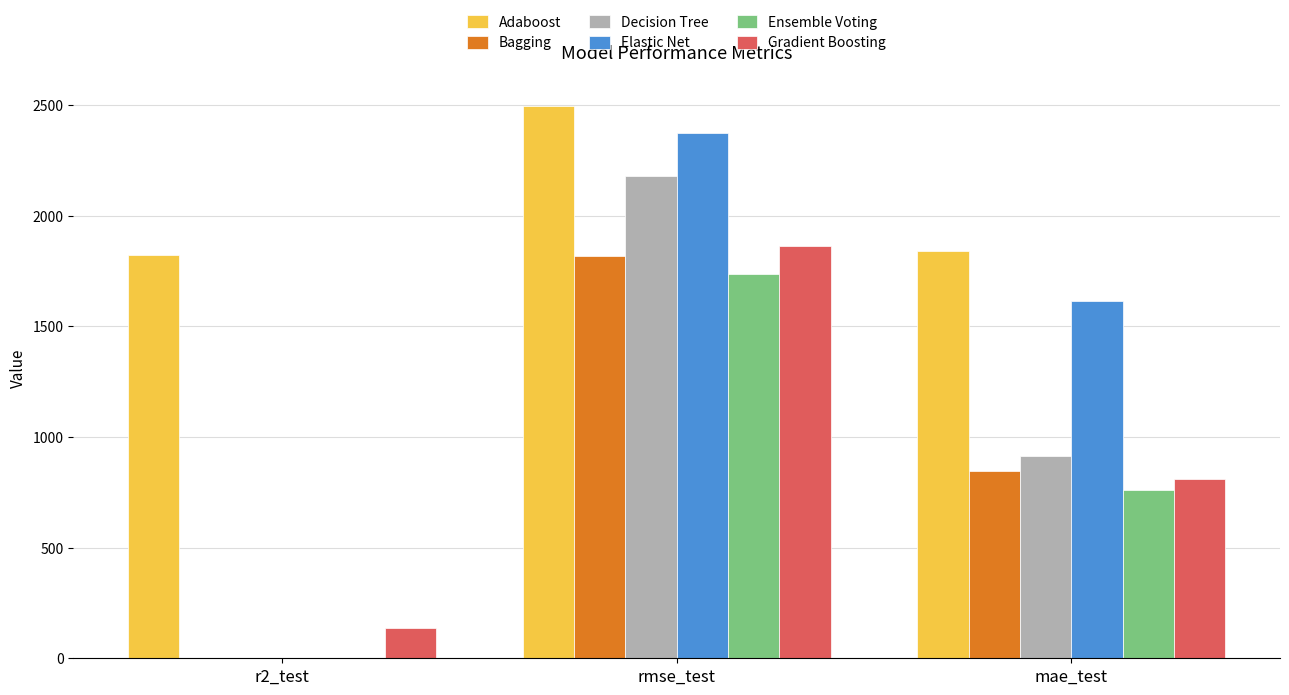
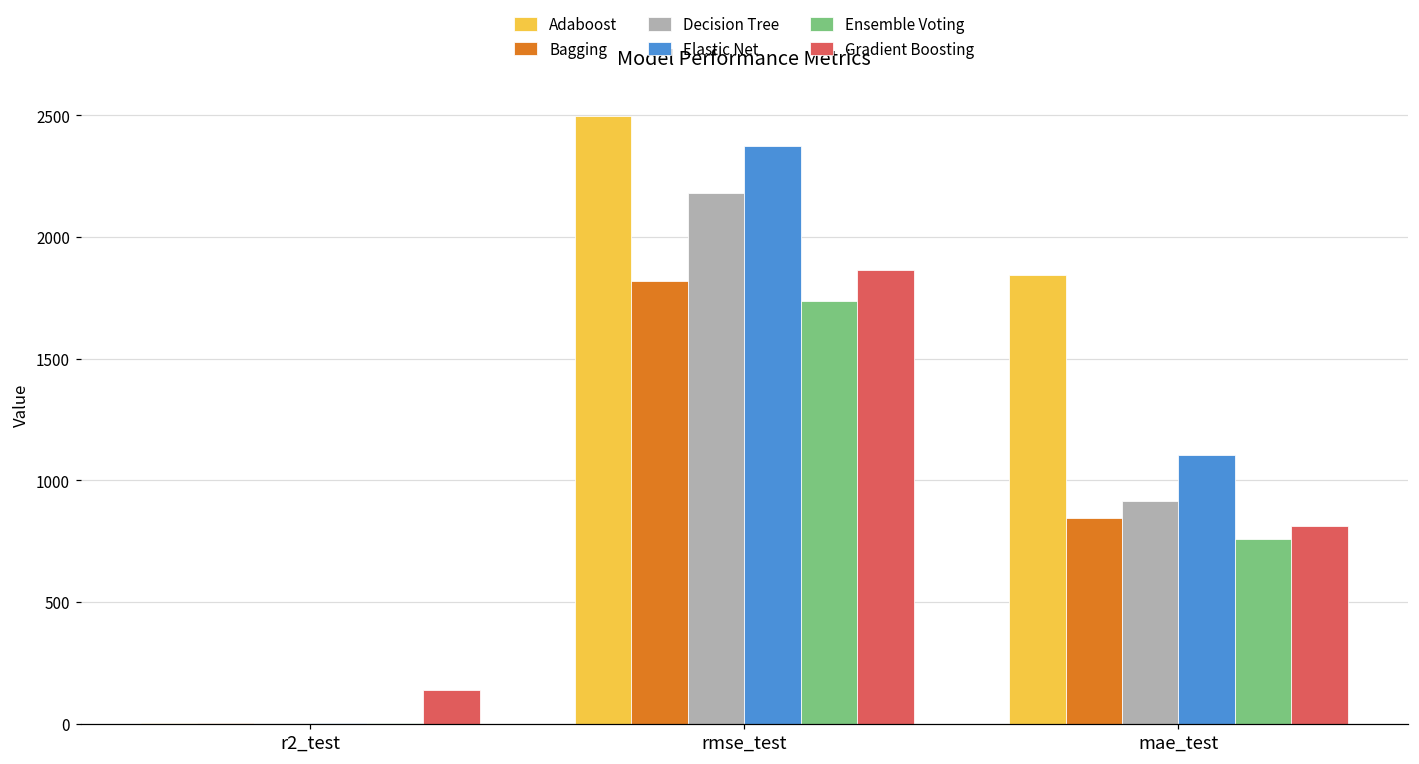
Adaboost, r2_test: 1820 -> 0
Elastic Net, mae_test: 1610 -> 1100
